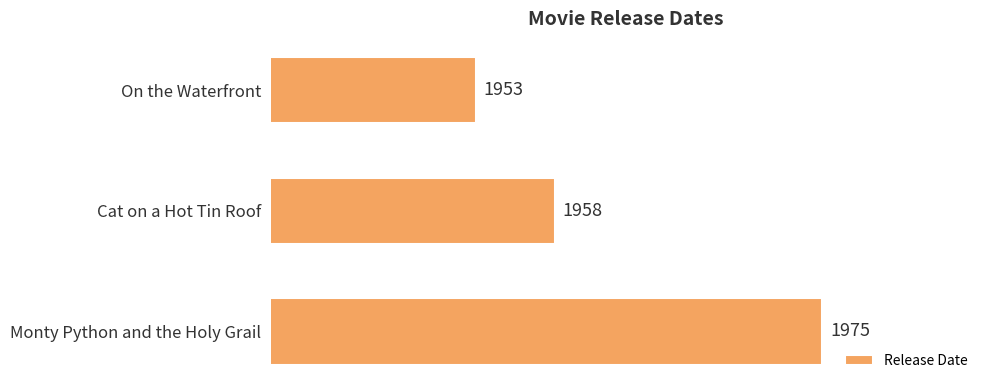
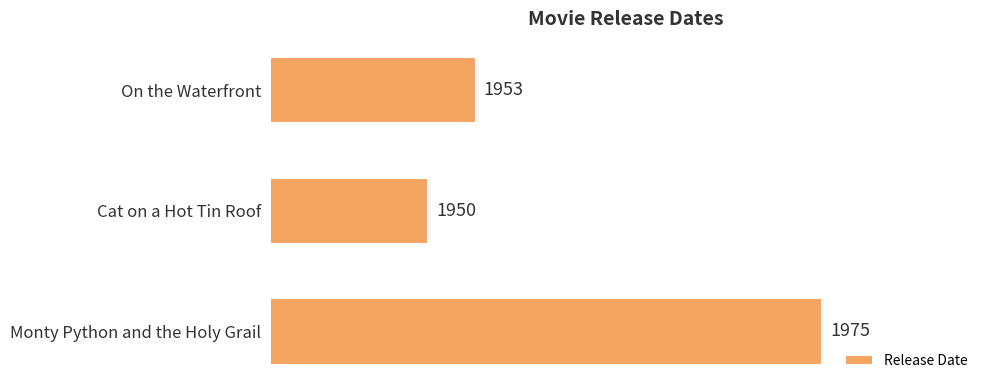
Cat on a Hot Tin Roof: 1958 -> 1950
